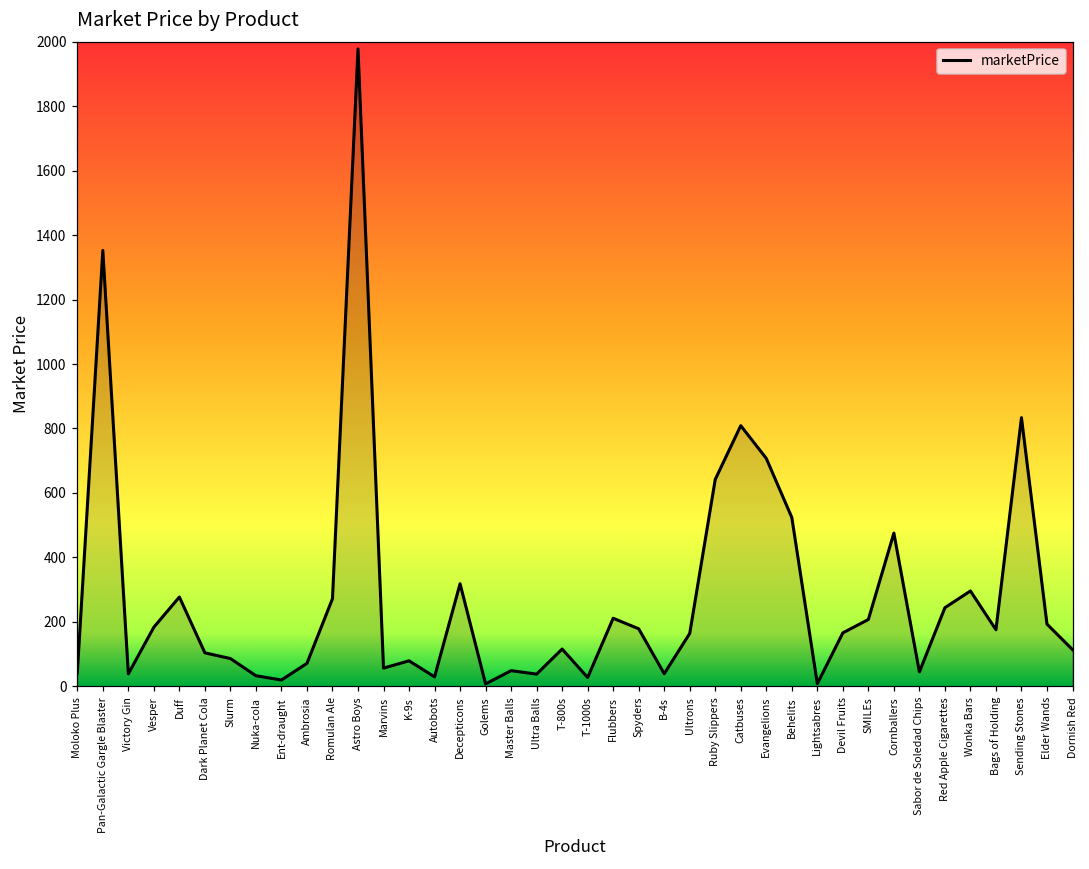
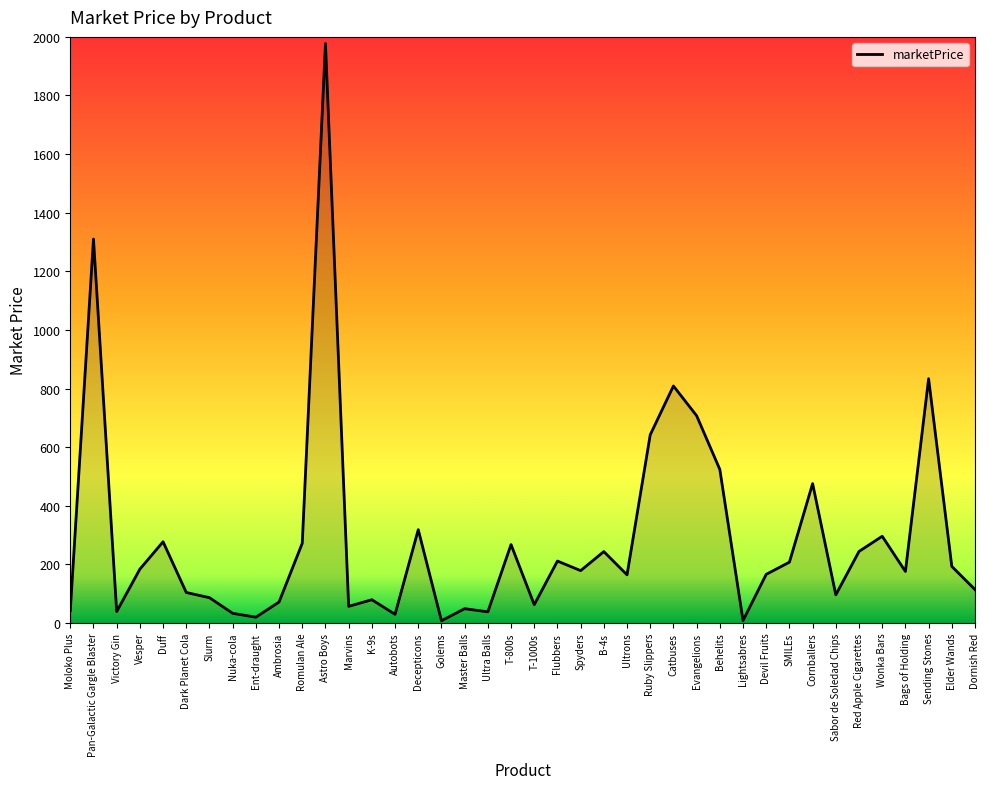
Pan-Galactic Gargle Blaster: 1350 -> 1310
T-800s: 120 -> 270
T-1000s: 30 -> 60
B-4s: 40 -> 240
Sabor de Soledad Chips: 40 -> 100
